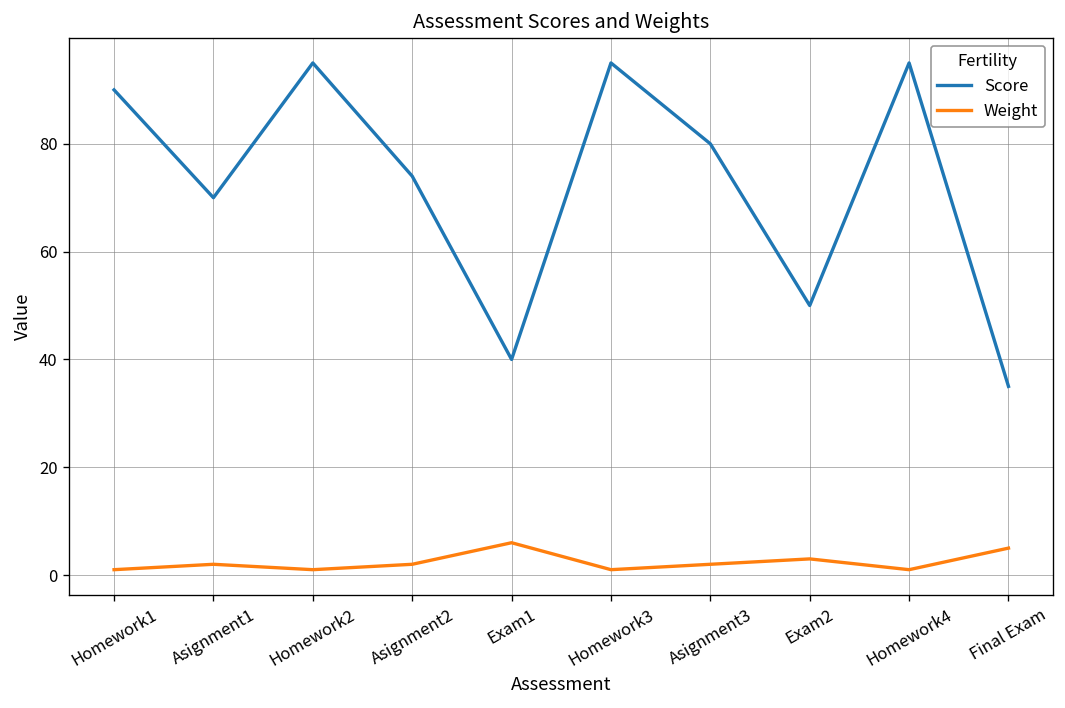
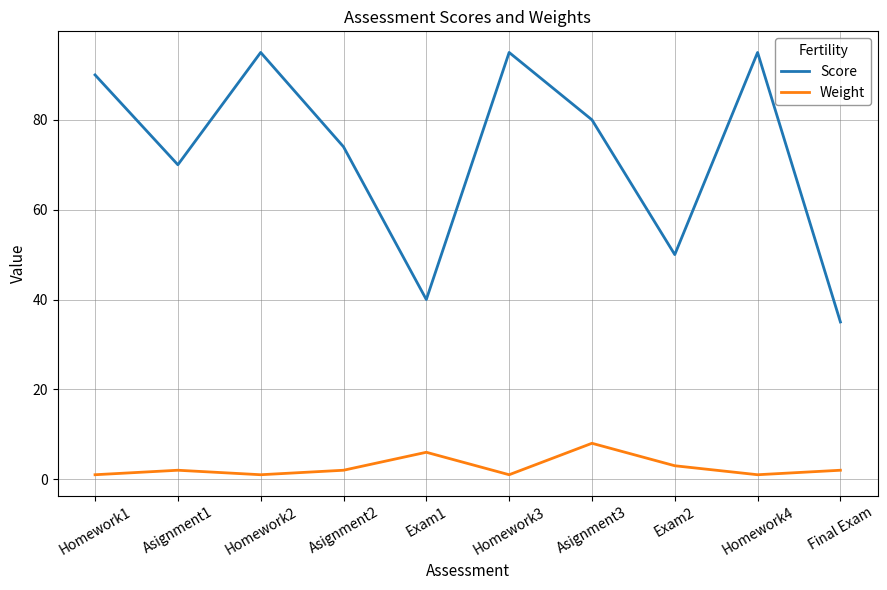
Weight, Asignment3: 2 -> 8
Weight, Final Exam: 5 -> 2
